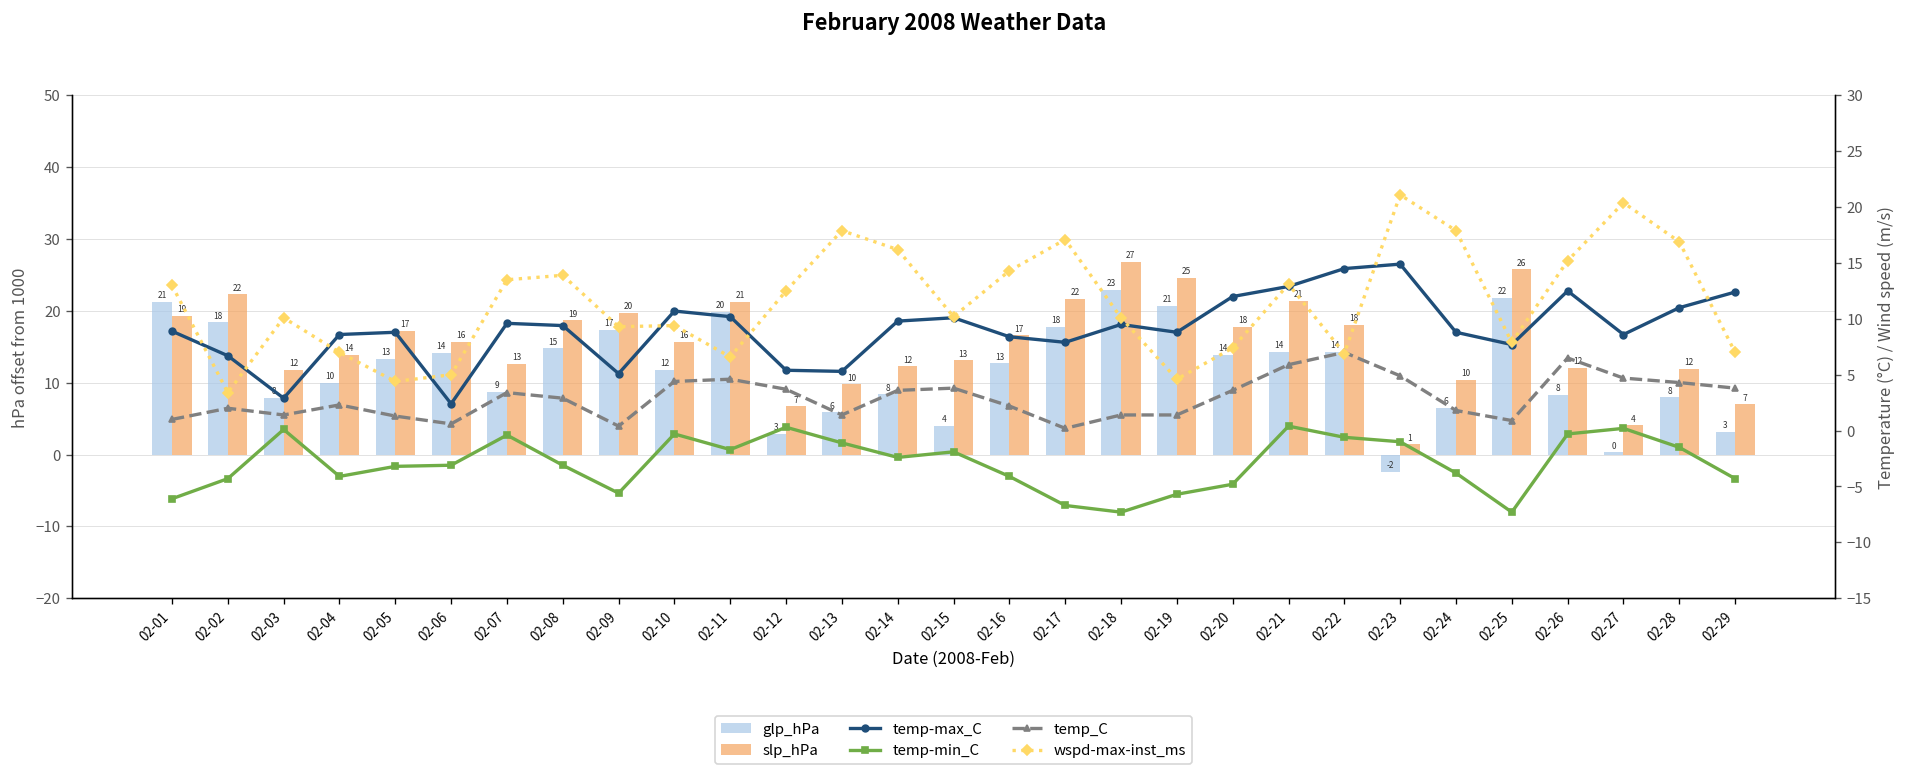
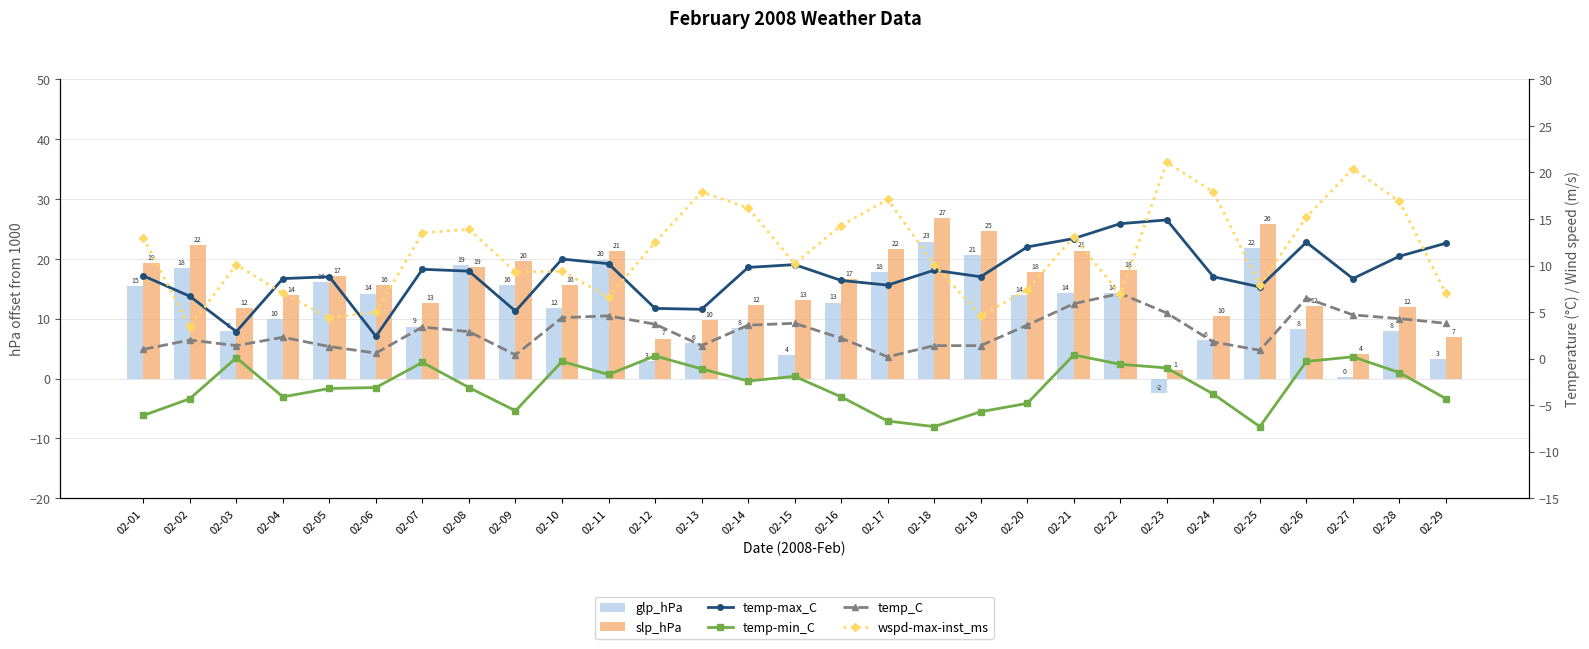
glp_hPa, 02-01: 21 -> 15
glp_hPa, 02-05: 13 -> 16
glp_hPa, 02-08: 15 -> 19
glp_hPa, 02-09: 17 -> 16
